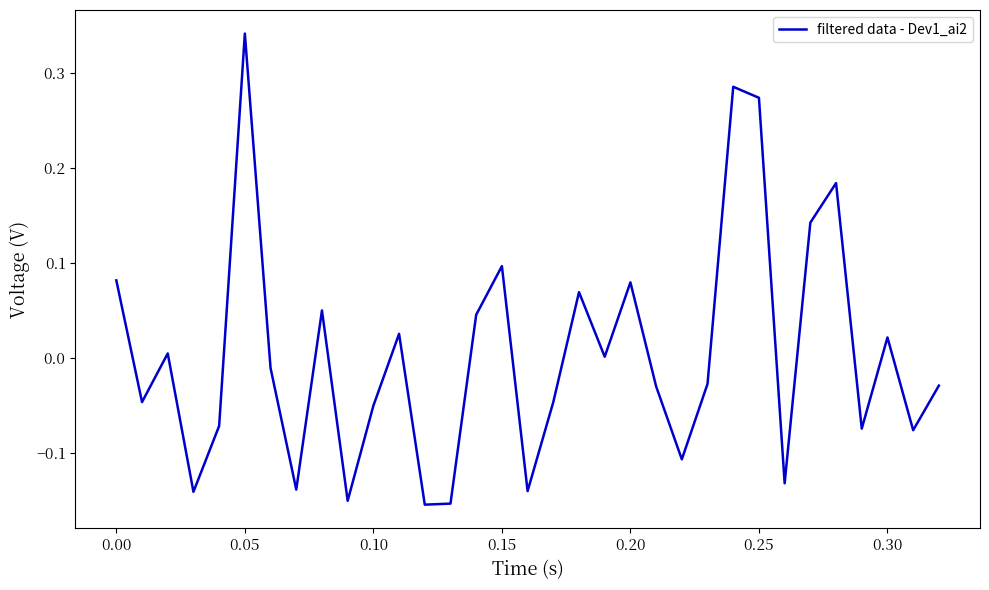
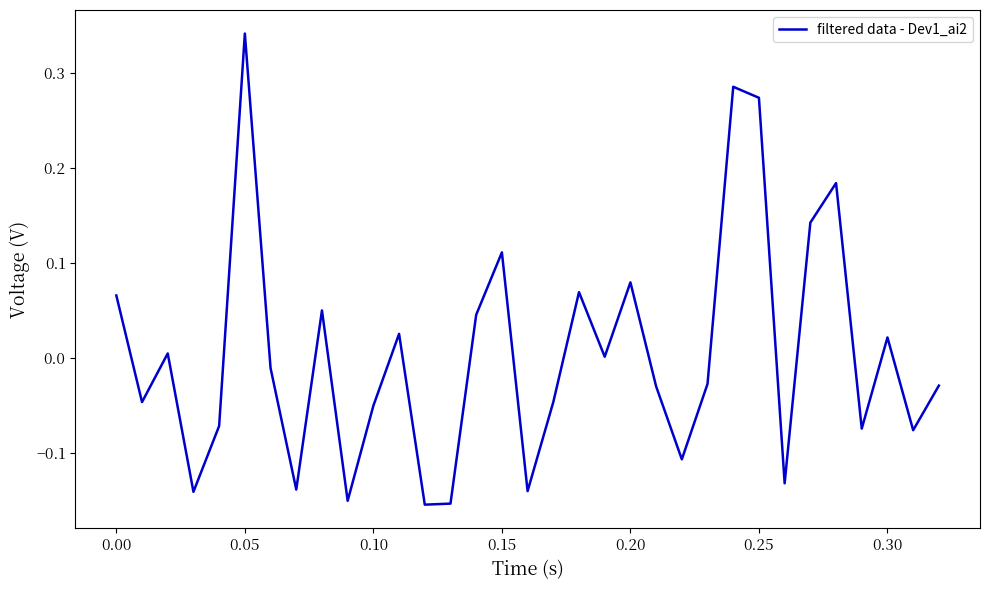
0.00: 0.08 -> 0.07
0.15: 0.10 -> 0.11
